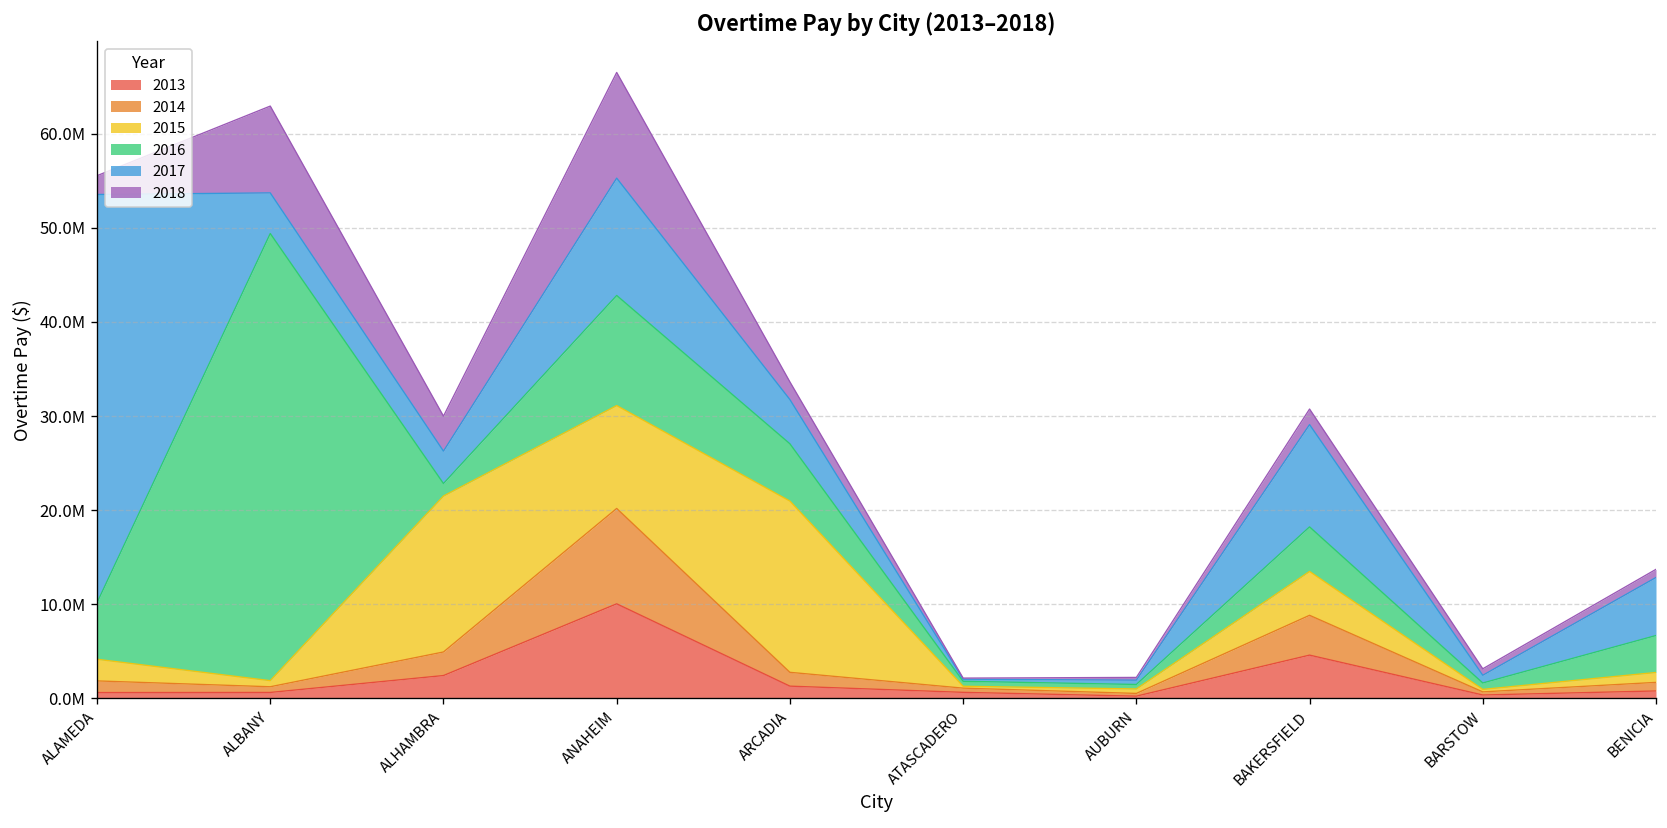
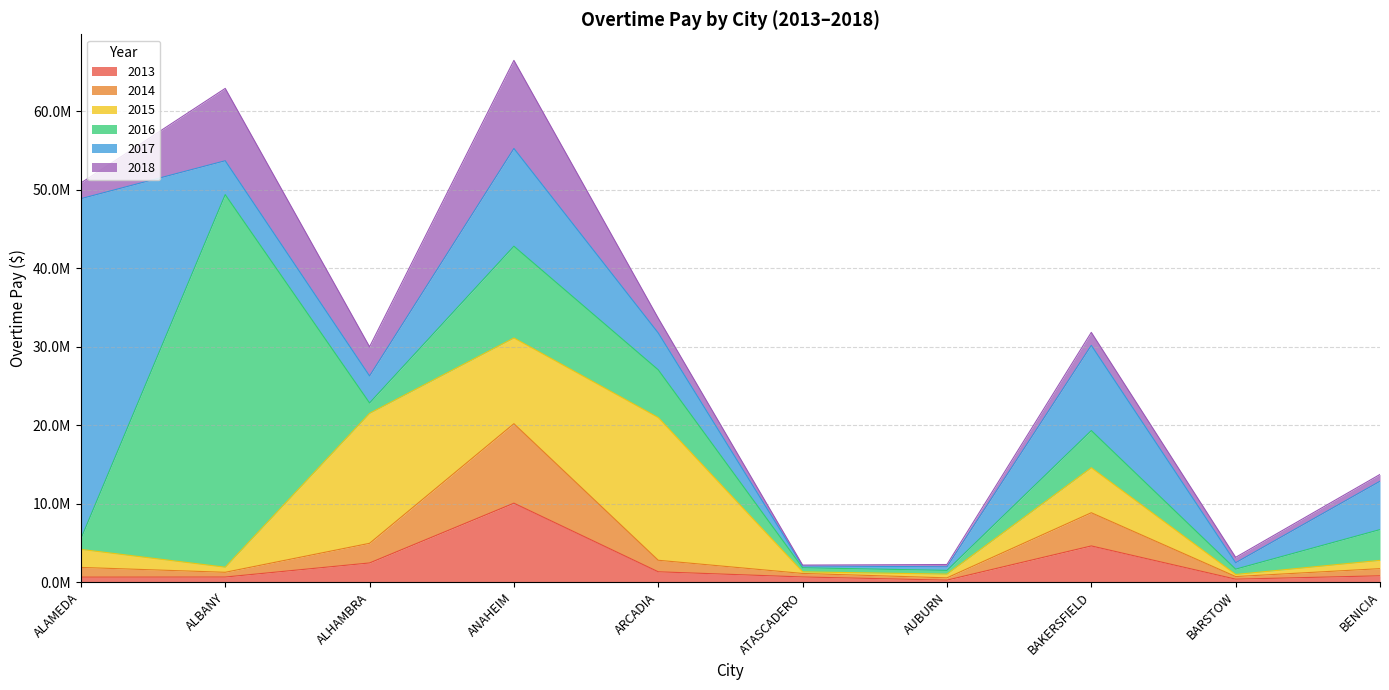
2016, ALAMEDA: 6000000 -> 1000000
2015, BAKERSFIELD: 5000000 -> 6000000
